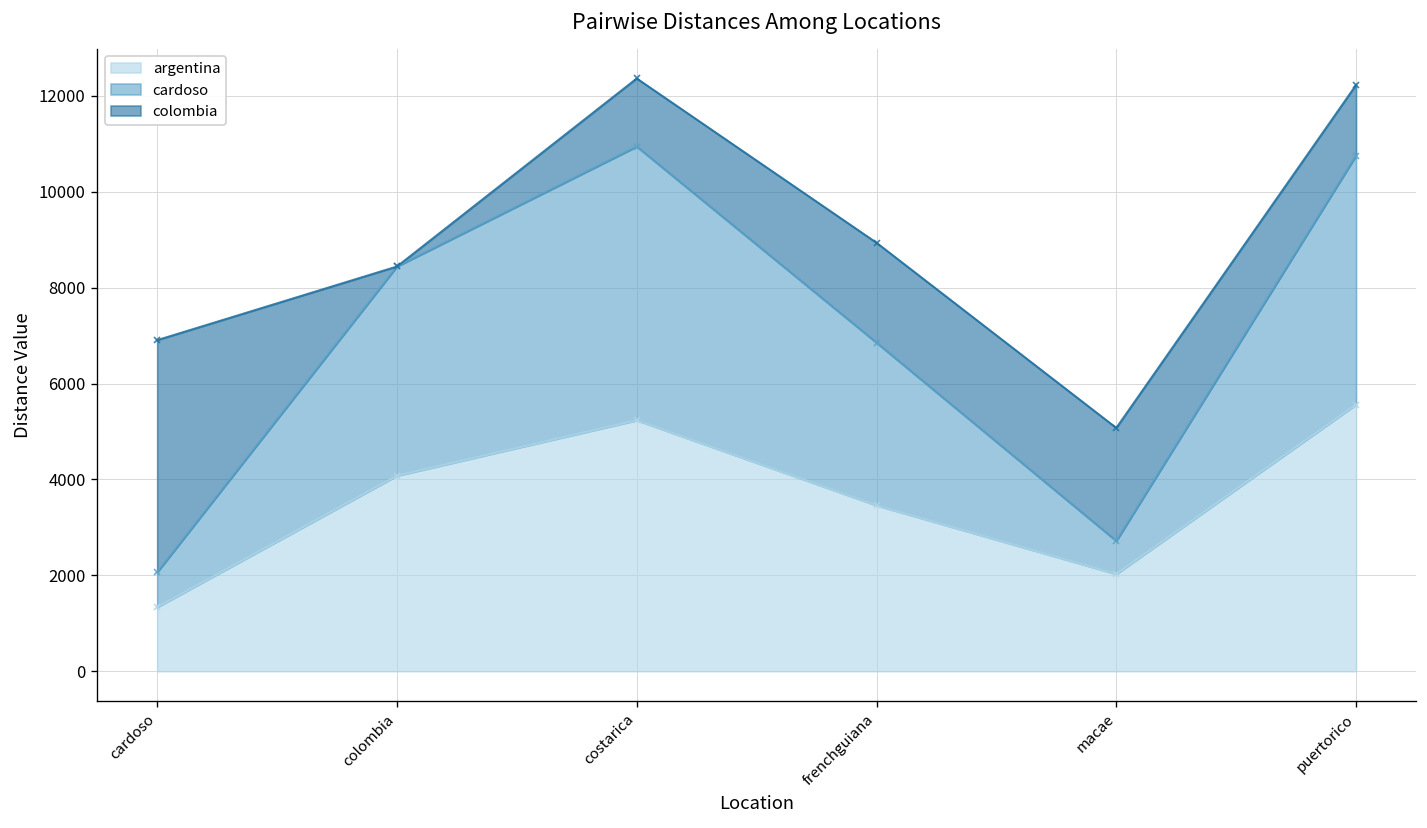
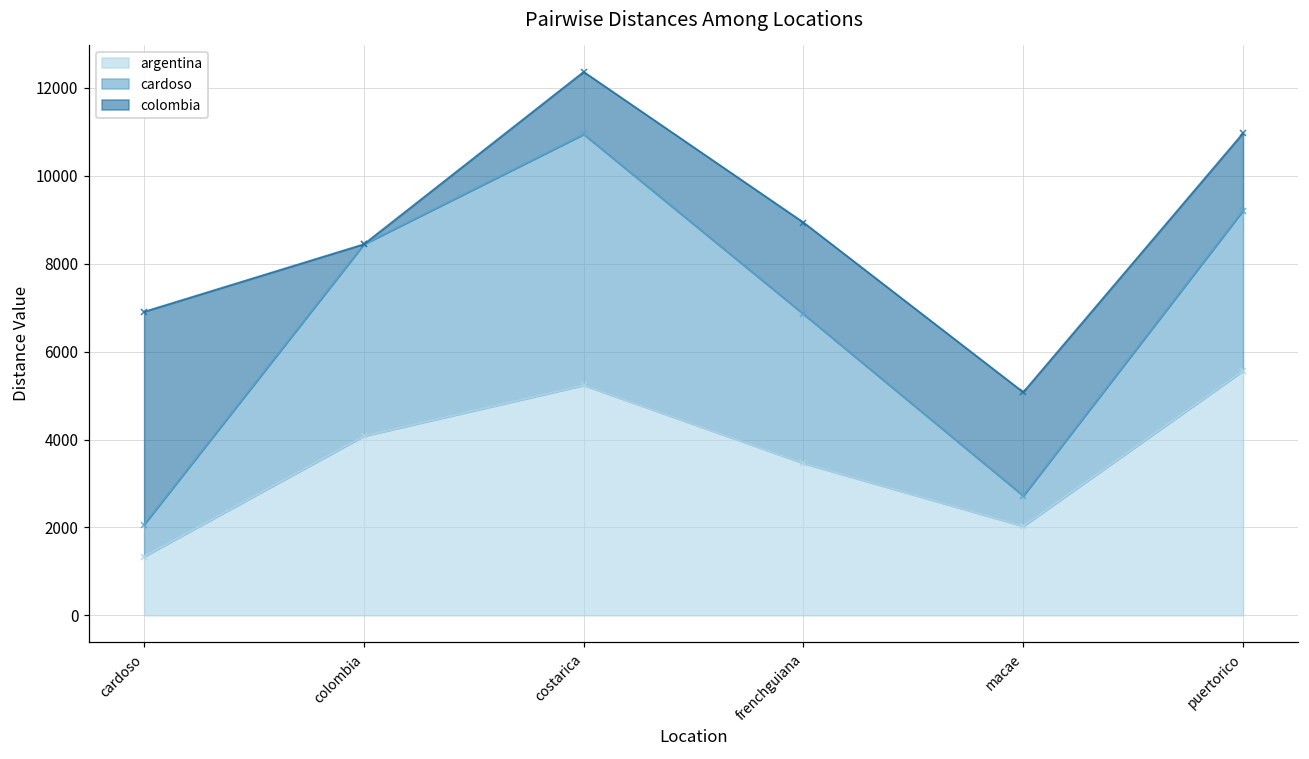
cardoso, puertorico: 5200 -> 3600
colombia, puertorico: 1500 -> 1800
